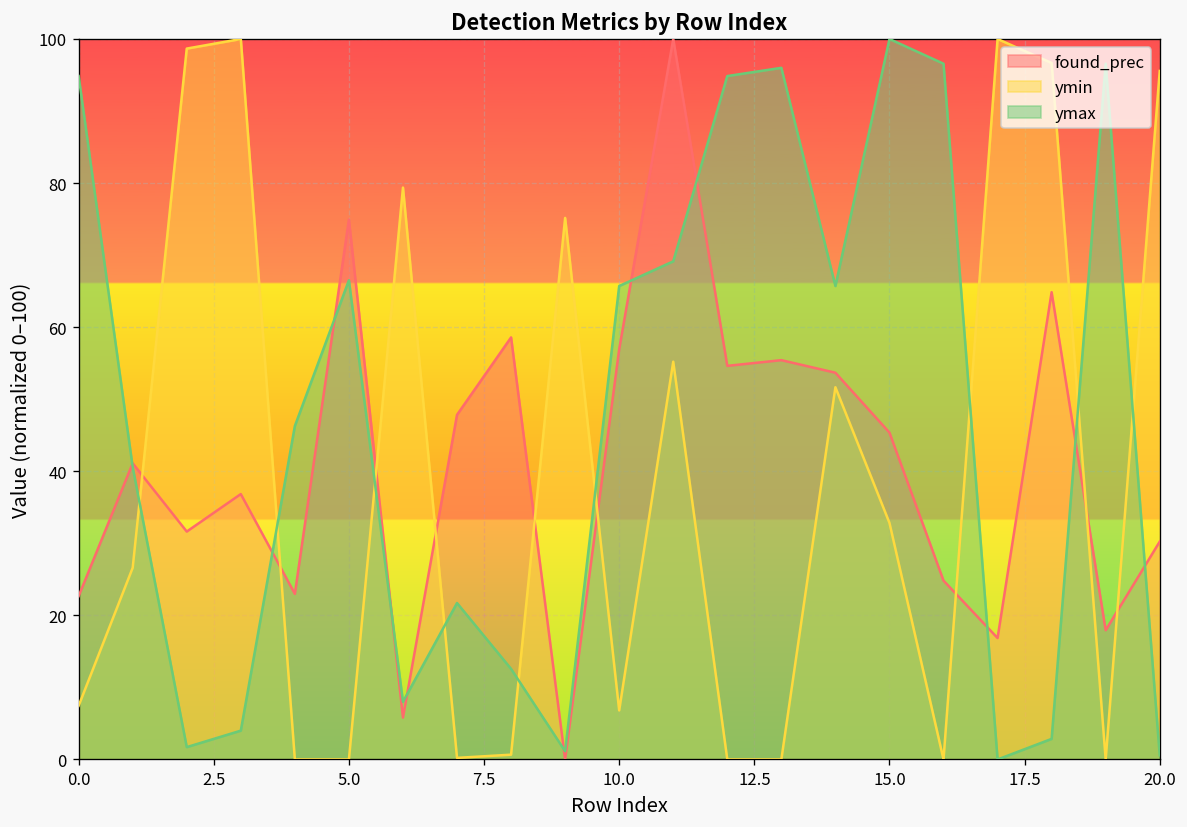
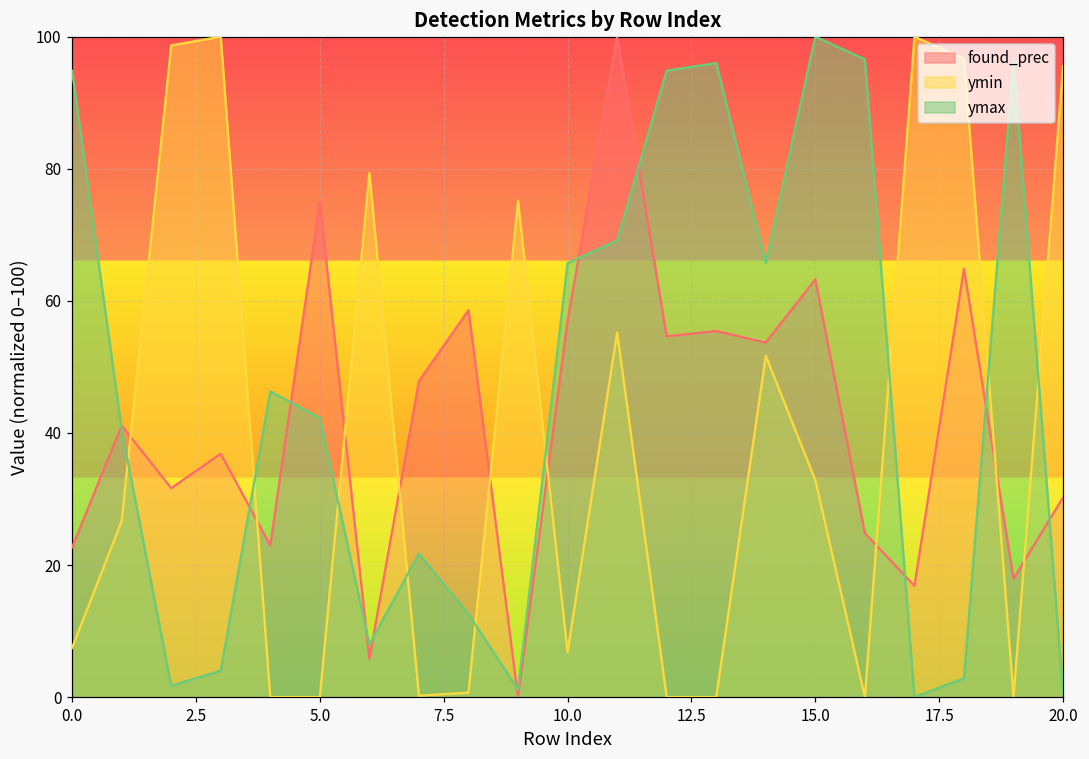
ymax, 5.0: 67 -> 42
found_prec, 15.0: 45 -> 63
